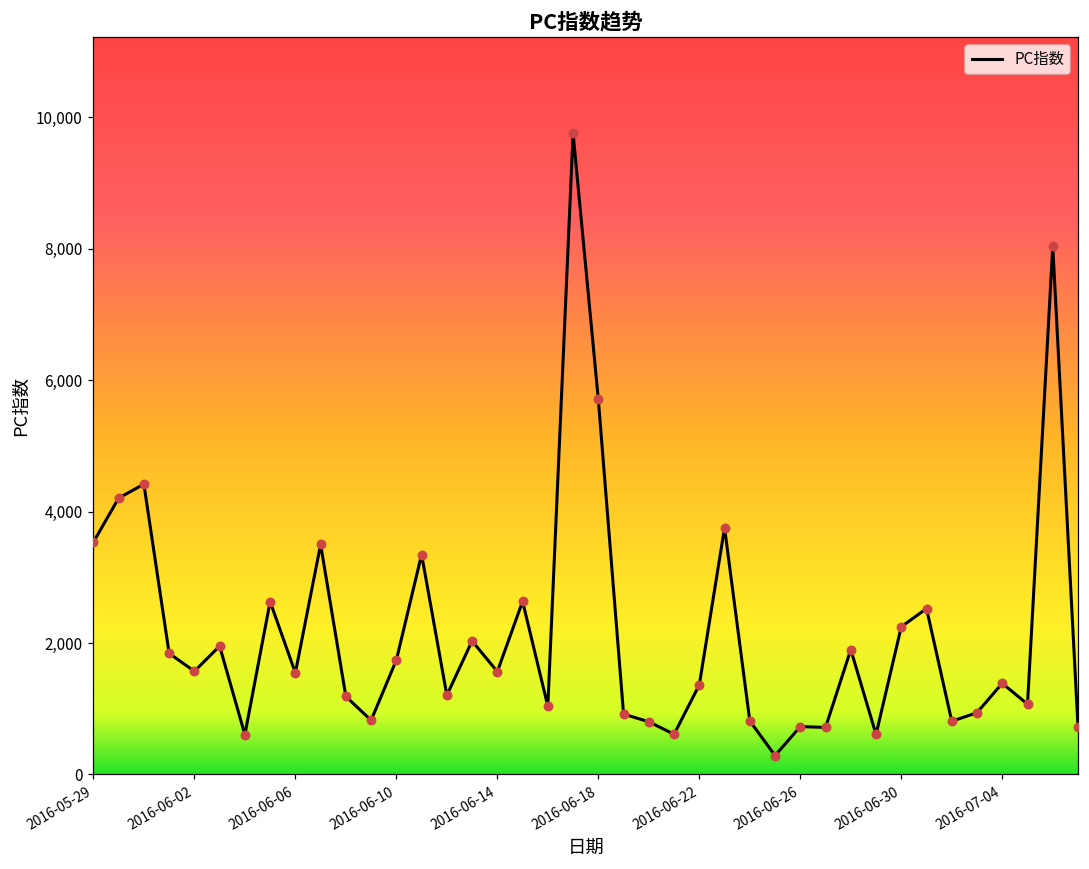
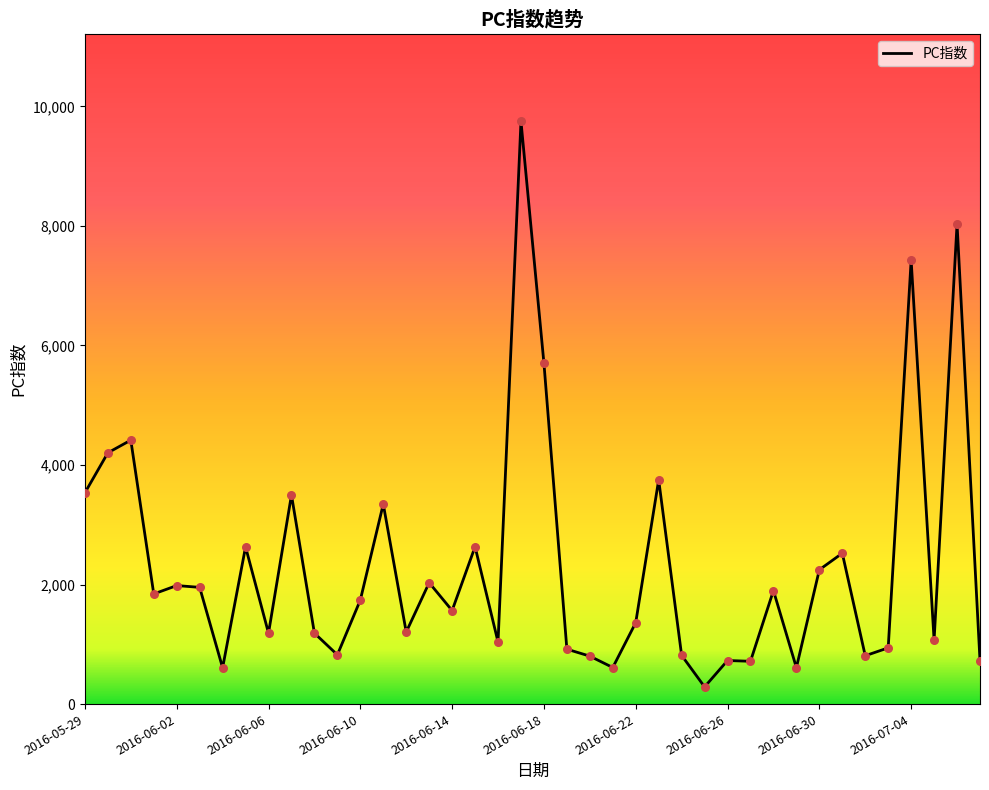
2016-06-02: 1,600 -> 2,000
2016-06-06: 1,500 -> 1,200
2016-07-04: 1,400 -> 7,400
